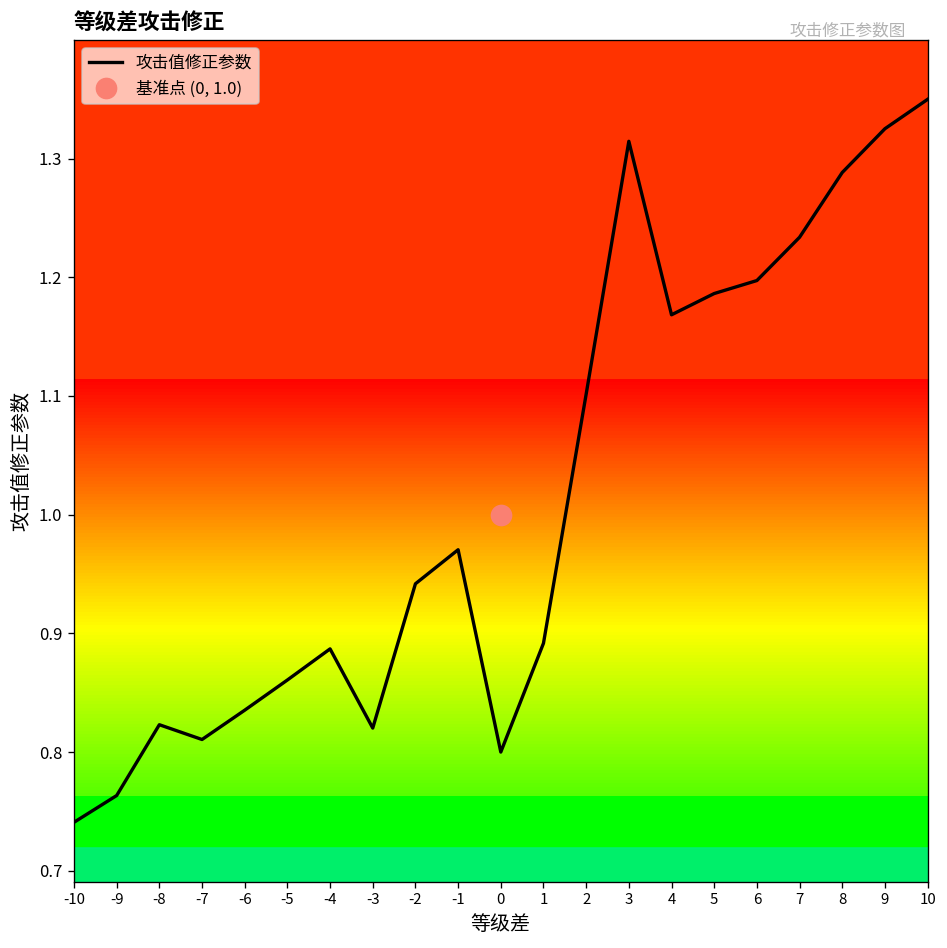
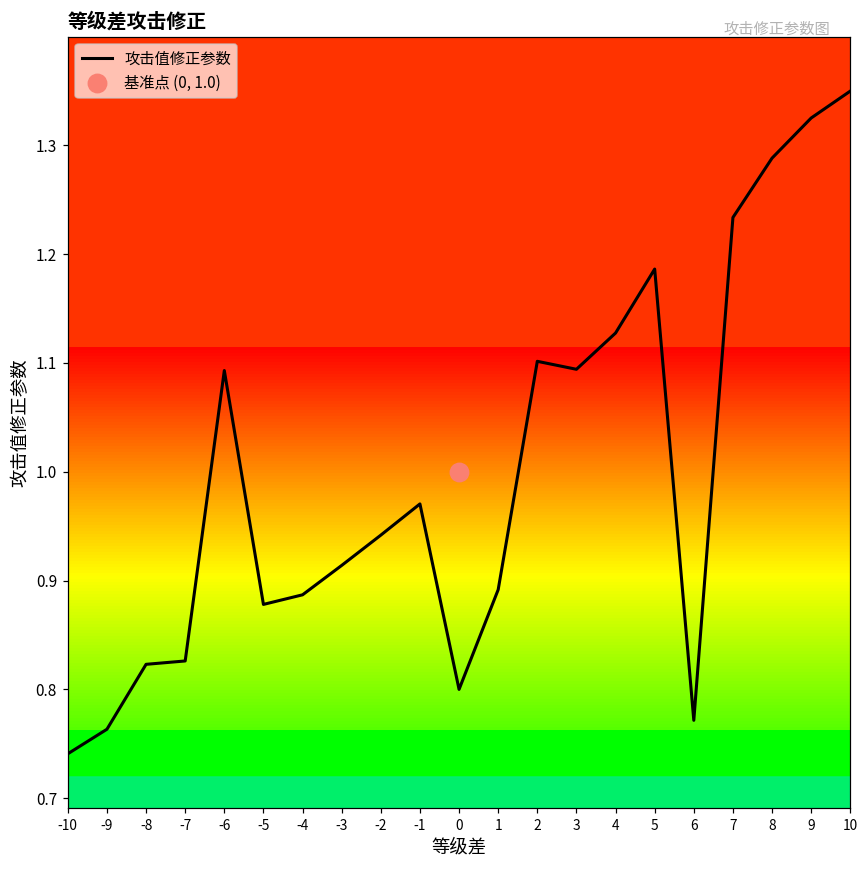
攻击值修正参数, -7: 0.81 -> 0.83
攻击值修正参数, -6: 0.84 -> 1.09
攻击值修正参数, -5: 0.86 -> 0.88
攻击值修正参数, -3: 0.82 -> 0.91
攻击值修正参数, 3: 1.31 -> 1.09
攻击值修正参数, 4: 1.17 -> 1.13
攻击值修正参数, 6: 1.20 -> 0.77
